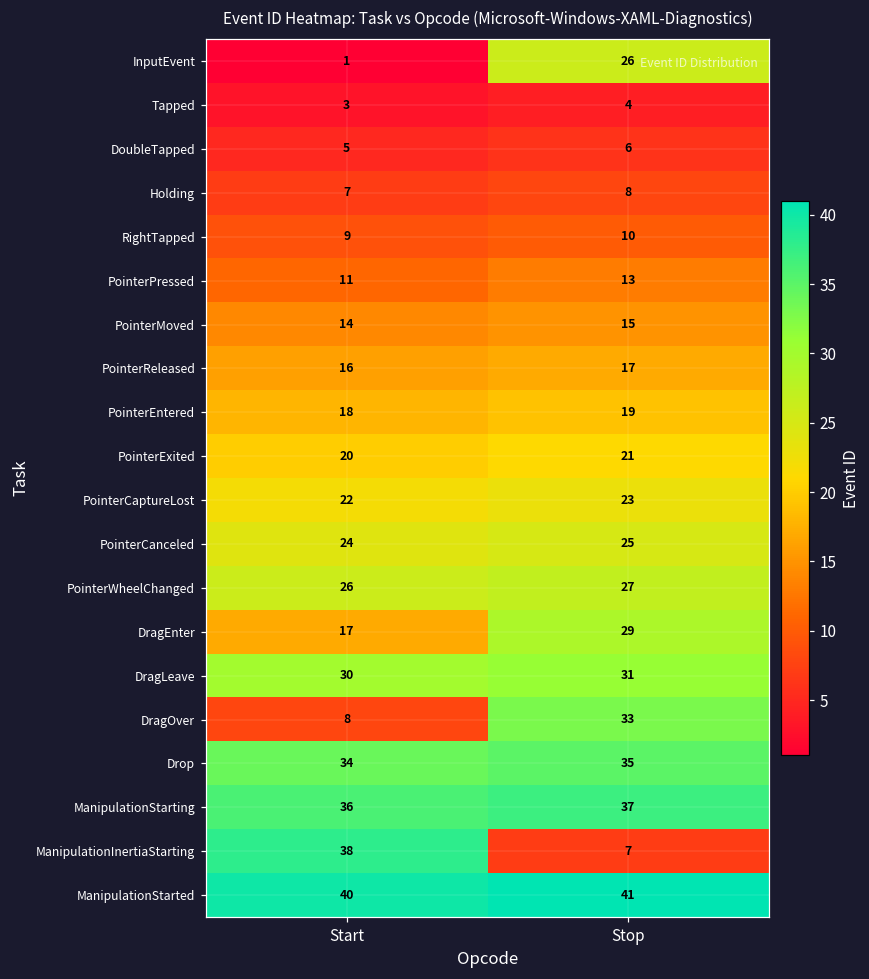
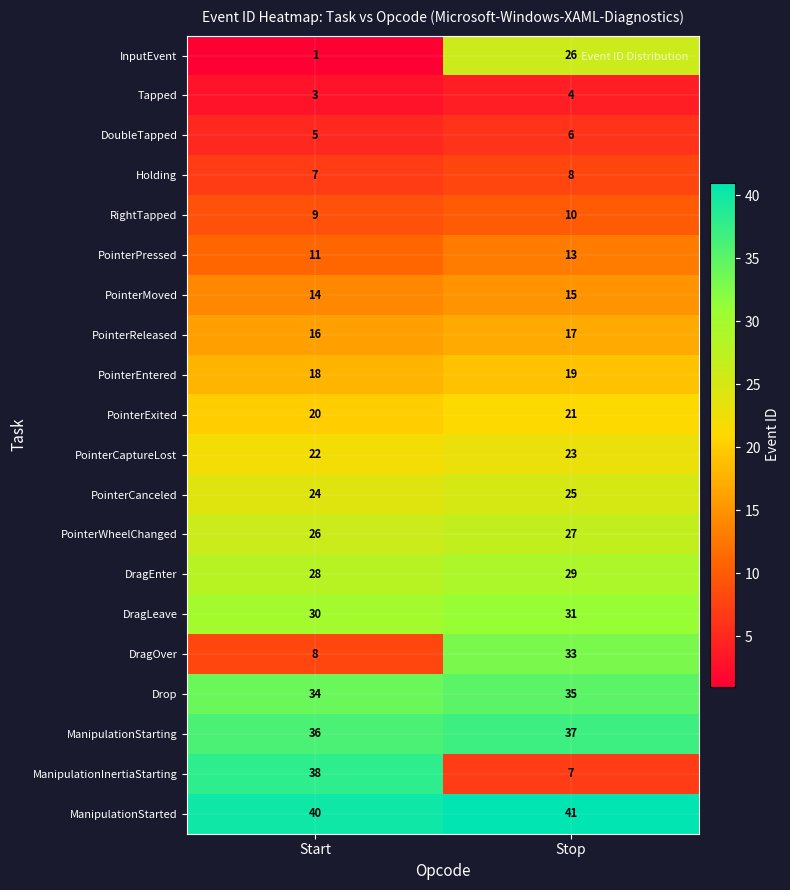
DragEnter, Start: 17 -> 28
